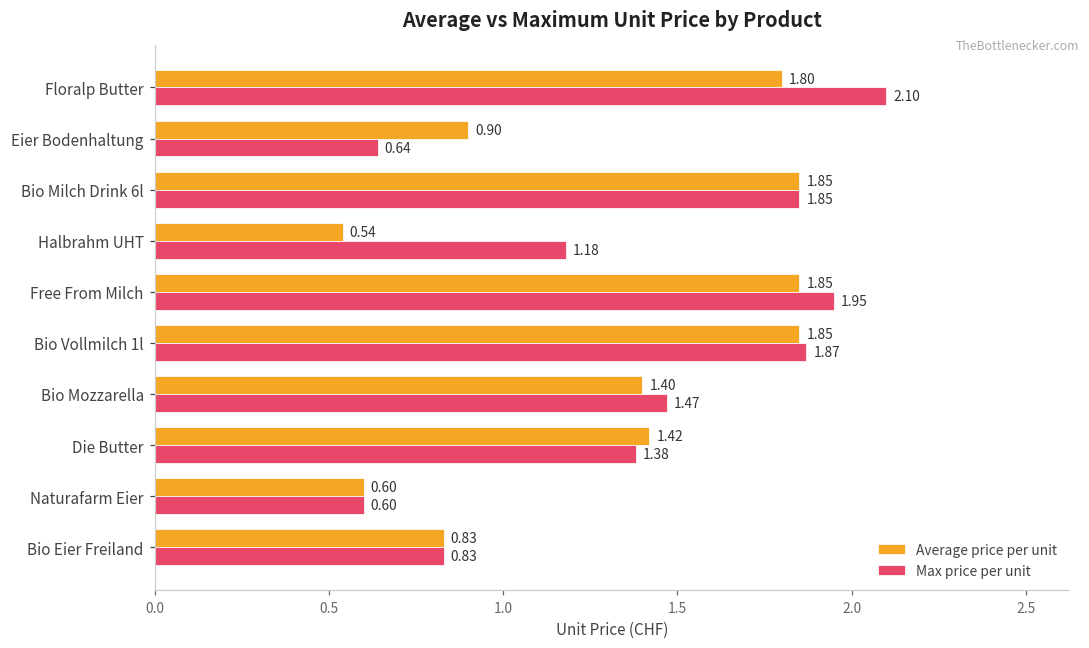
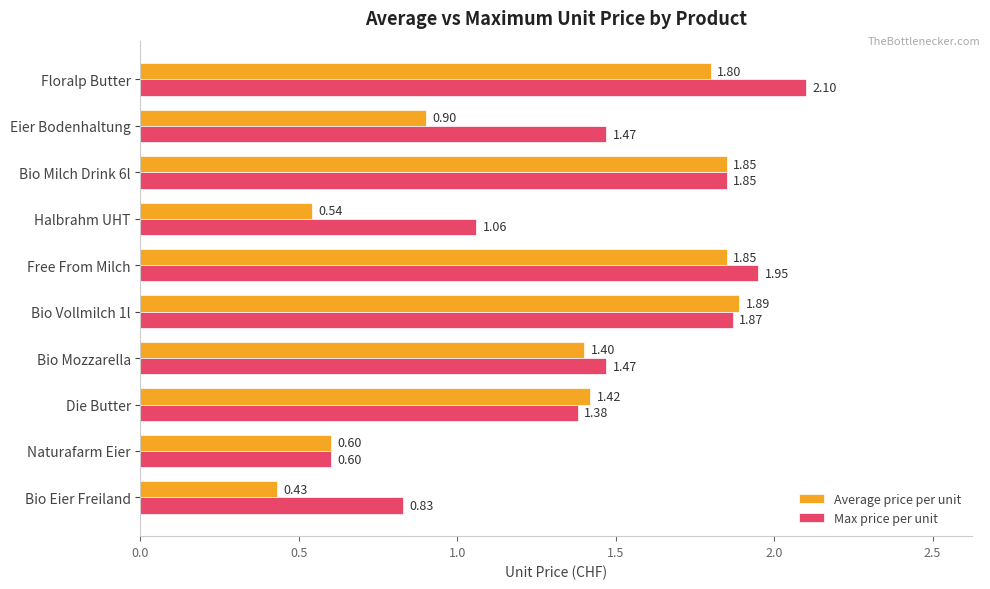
Max price per unit, Eier Bodenhaltung: 0.64 -> 1.47
Max price per unit, Halbrahm UHT: 1.18 -> 1.06
Average price per unit, Bio Vollmilch 1l: 1.85 -> 1.89
Average price per unit, Bio Eier Freiland: 0.83 -> 0.43
